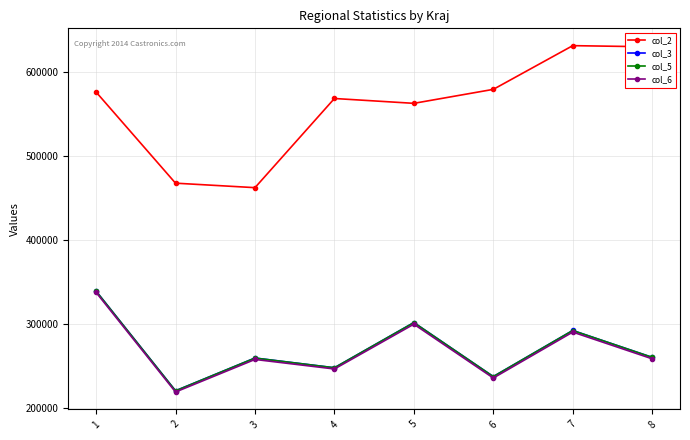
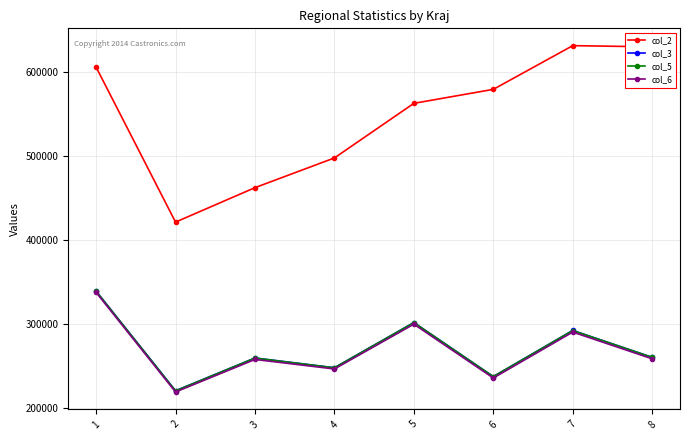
col_2, 1: 580000 -> 610000
col_2, 2: 470000 -> 420000
col_2, 4: 570000 -> 500000
